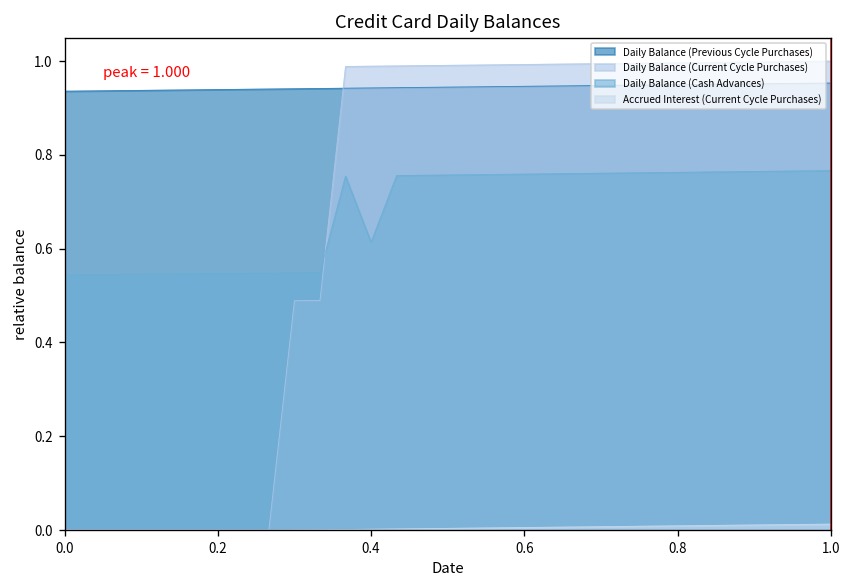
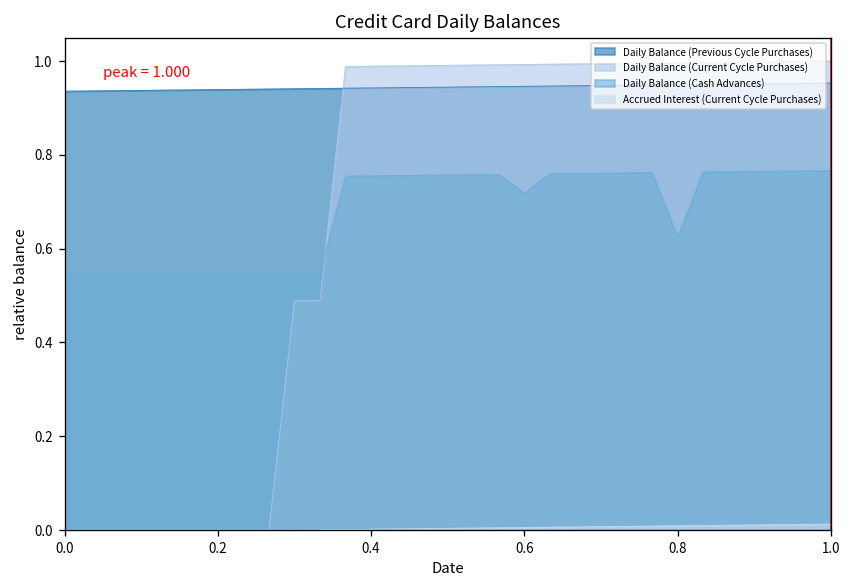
Daily Balance (Cash Advances), 0.4: 0.61 -> 0.76
Daily Balance (Cash Advances), 0.6: 0.76 -> 0.72
Daily Balance (Cash Advances), 0.8: 0.76 -> 0.62
